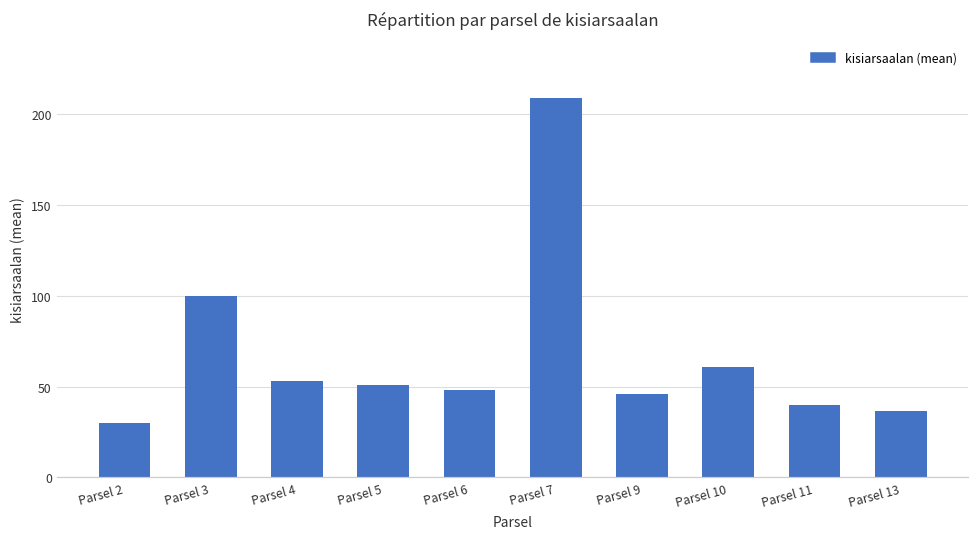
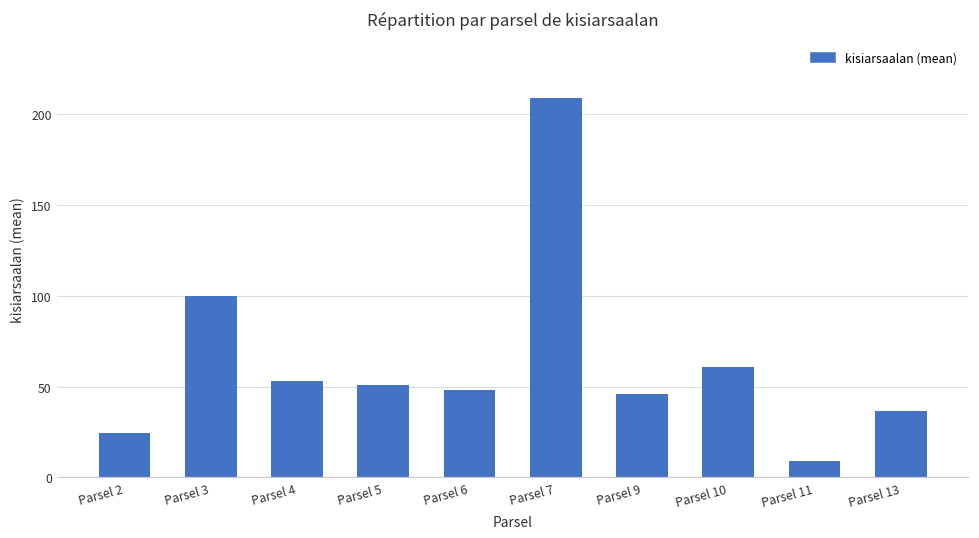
Parsel 2: 30 -> 25
Parsel 11: 40 -> 9
